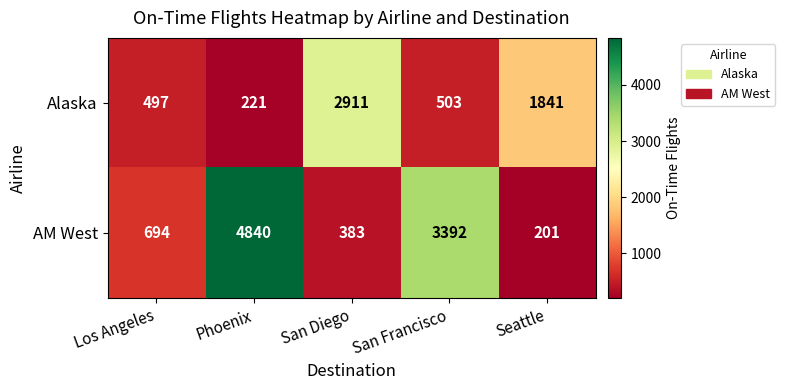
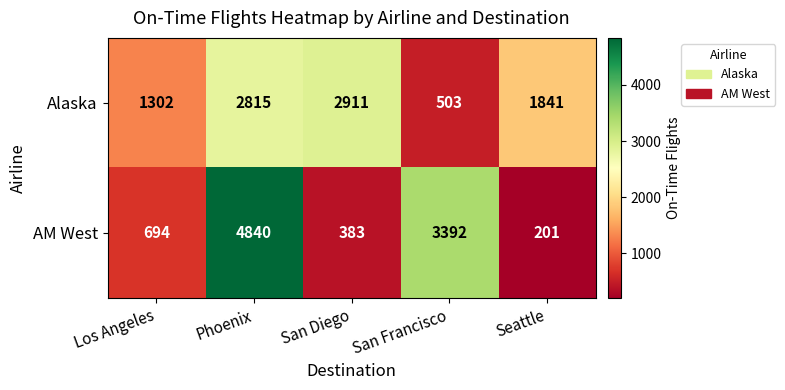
Alaska, Los Angeles: 497 -> 1302
Alaska, Phoenix: 221 -> 2815
